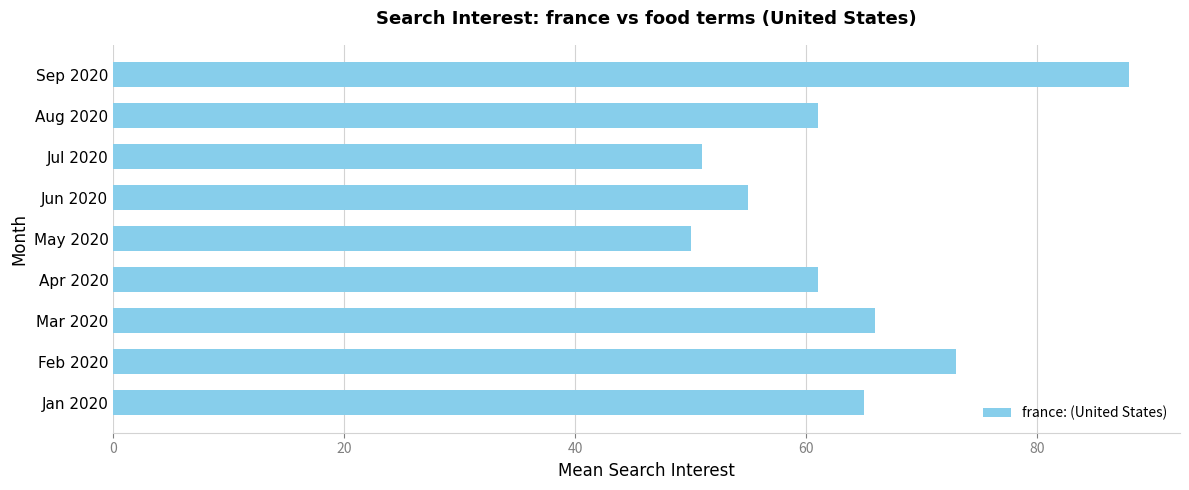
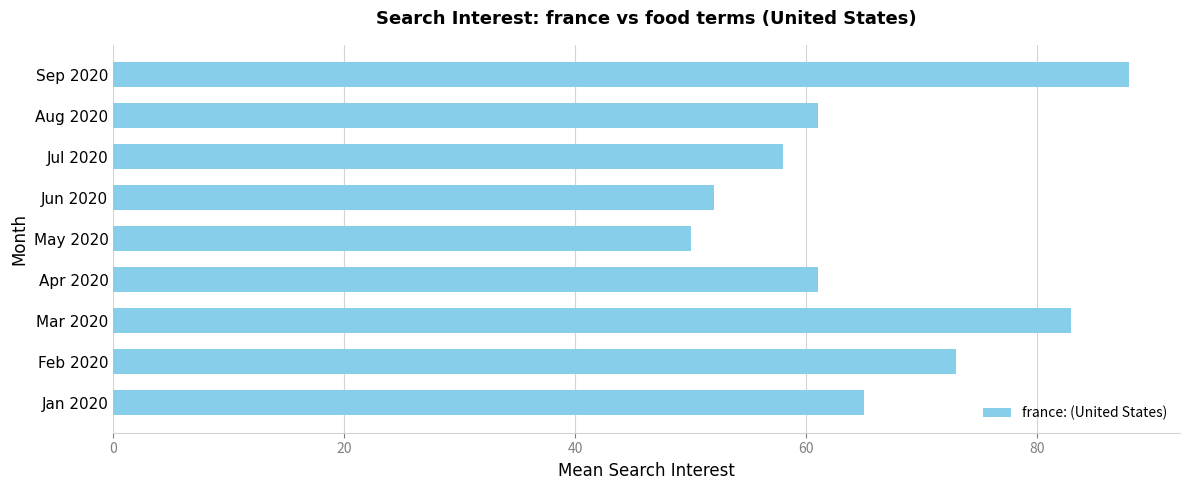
Jul 2020: 51 -> 58
Jun 2020: 55 -> 52
Mar 2020: 66 -> 83
